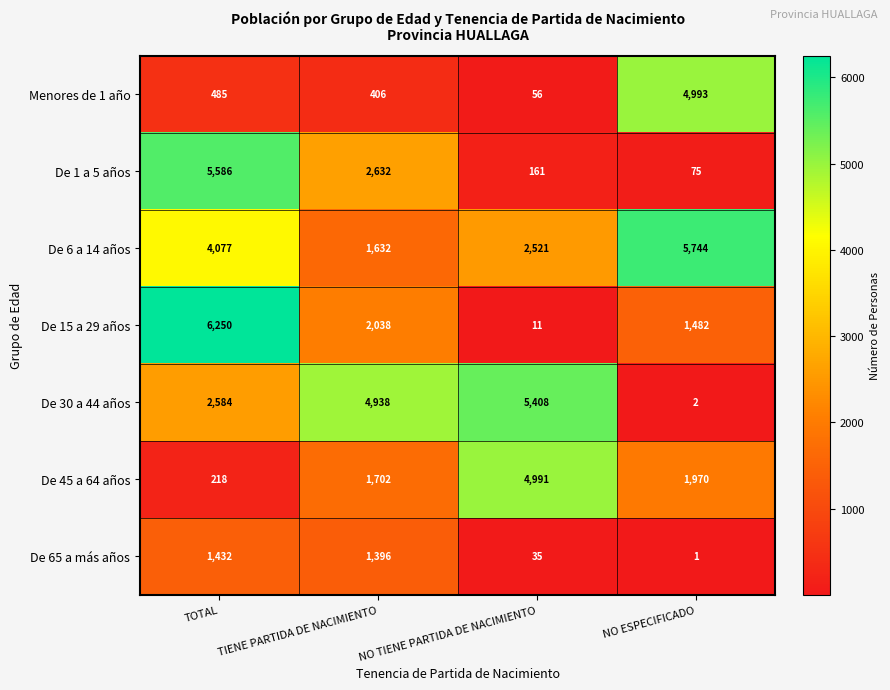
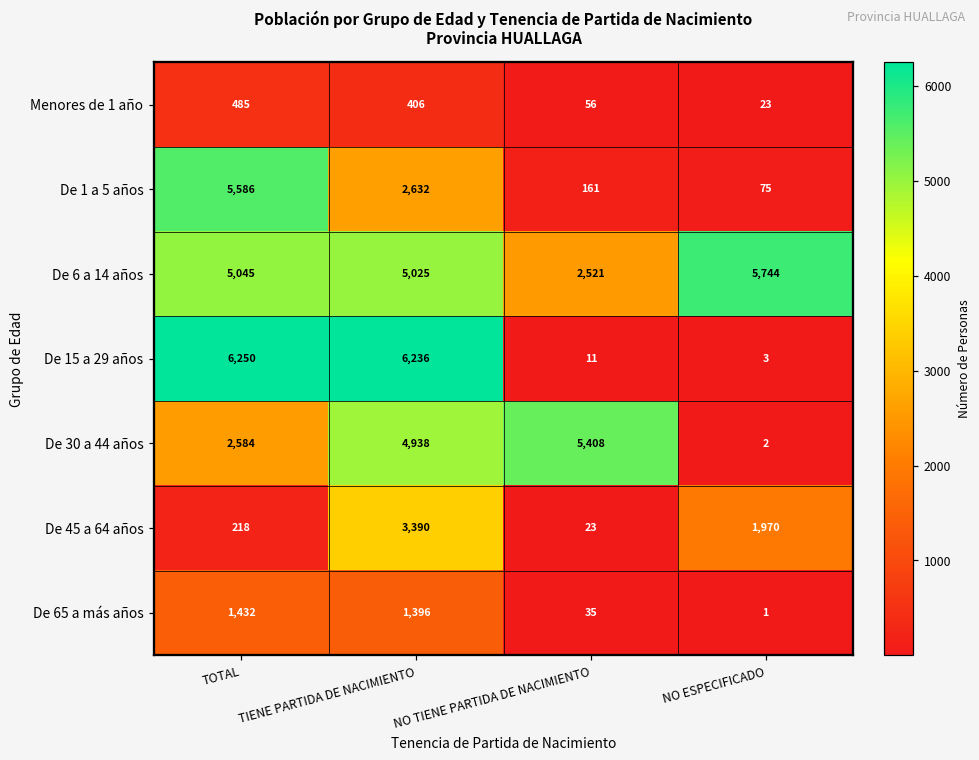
Menores de 1 año, NO ESPECIFICADO: 4,993 -> 23
De 6 a 14 años, TOTAL: 4,077 -> 5,045
De 6 a 14 años, TIENE PARTIDA DE NACIMIENTO: 1,632 -> 5,025
De 15 a 29 años, TIENE PARTIDA DE NACIMIENTO: 2,038 -> 6,236
De 15 a 29 años, NO ESPECIFICADO: 1,482 -> 3
De 45 a 64 años, TIENE PARTIDA DE NACIMIENTO: 1,702 -> 3,390
De 45 a 64 años, NO TIENE PARTIDA DE NACIMIENTO: 4,991 -> 23
